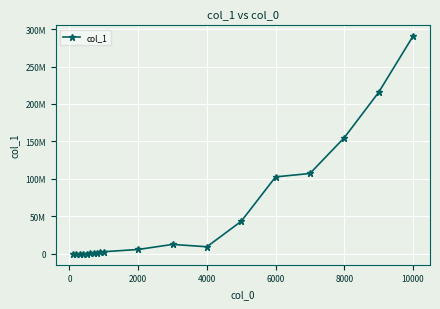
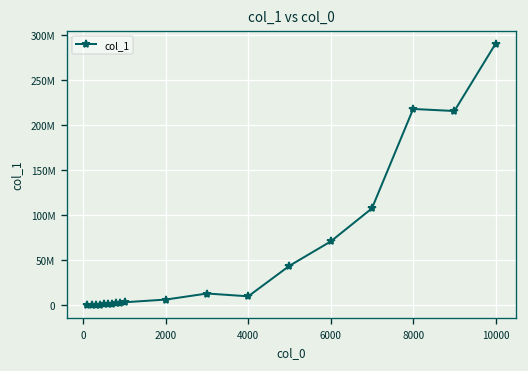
6000: 100000000 -> 70000000
8000: 160000000 -> 220000000
